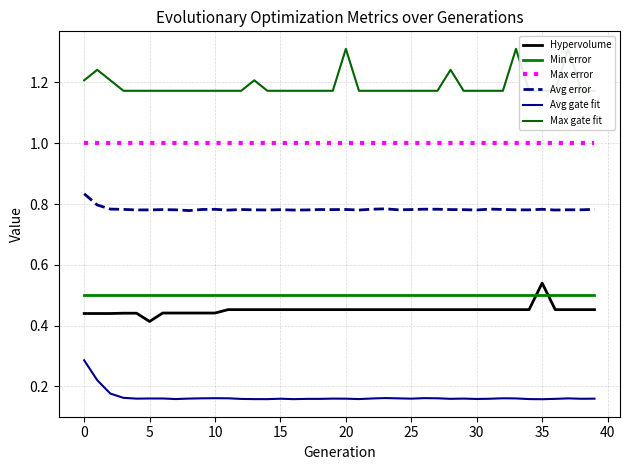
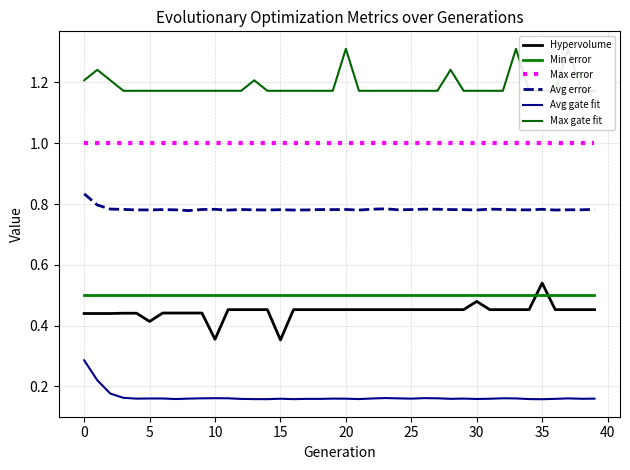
Hypervolume, 10: 0.44 -> 0.36
Hypervolume, 15: 0.45 -> 0.35
Hypervolume, 30: 0.45 -> 0.48
